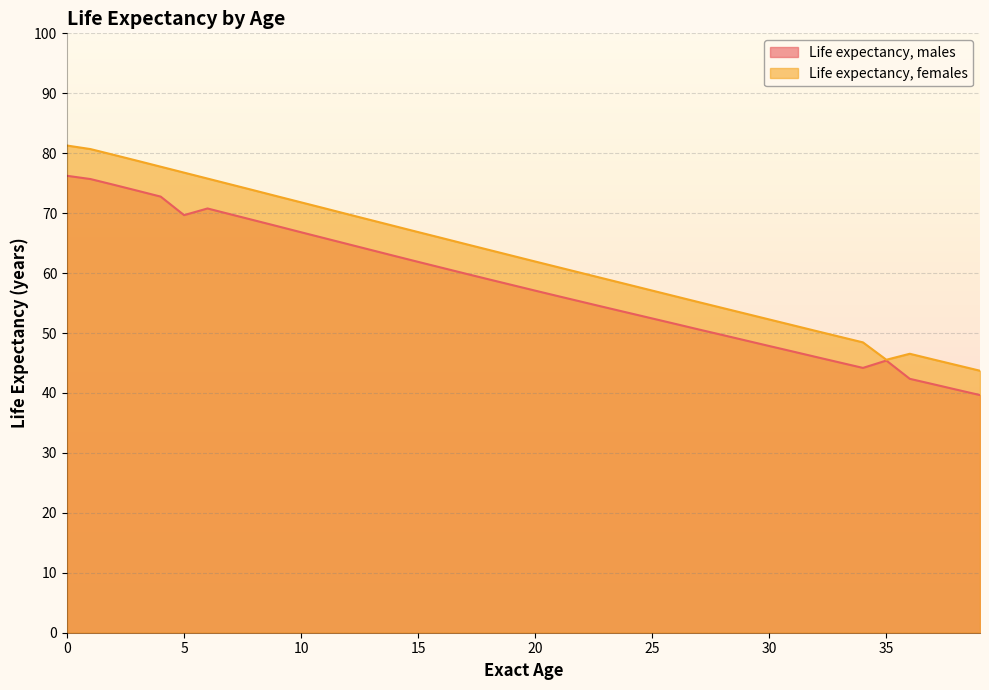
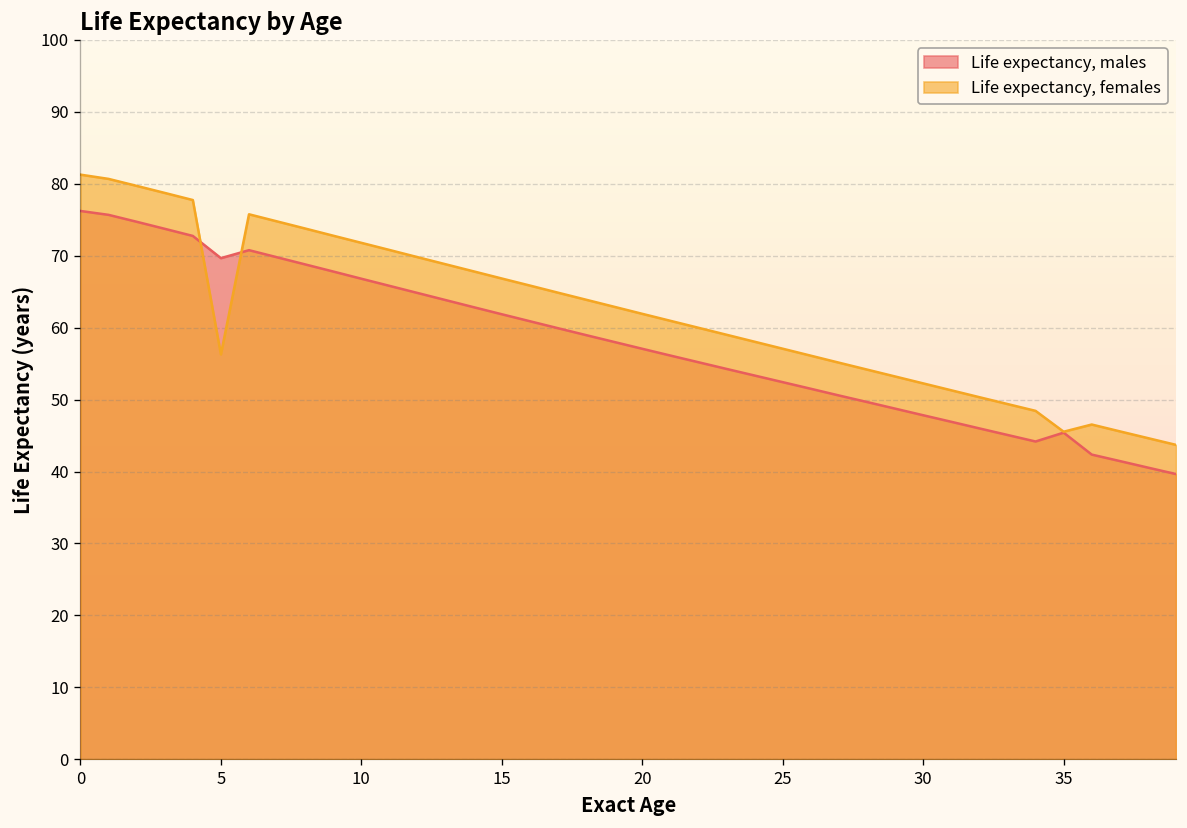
Life expectancy, females, 5: 77 -> 56
